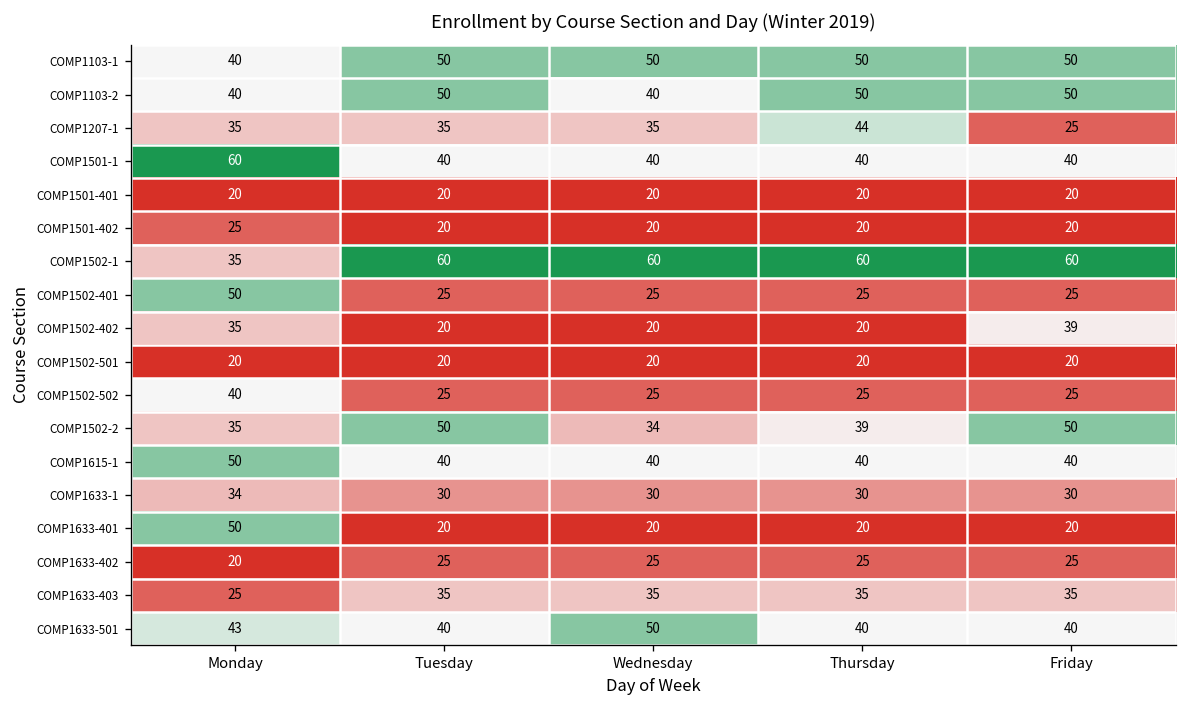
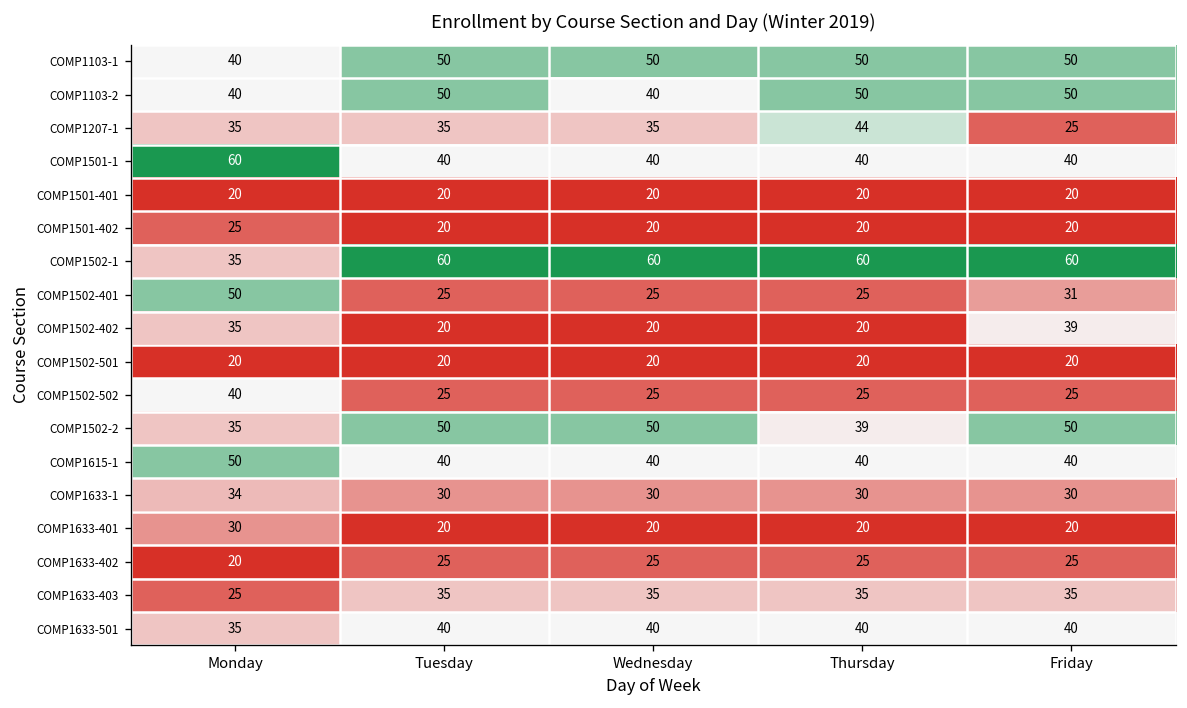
COMP1502-401, Friday: 25 -> 31
COMP1502-2, Wednesday: 34 -> 50
COMP1633-401, Monday: 50 -> 30
COMP1633-501, Monday: 43 -> 35
COMP1633-501, Wednesday: 50 -> 40
